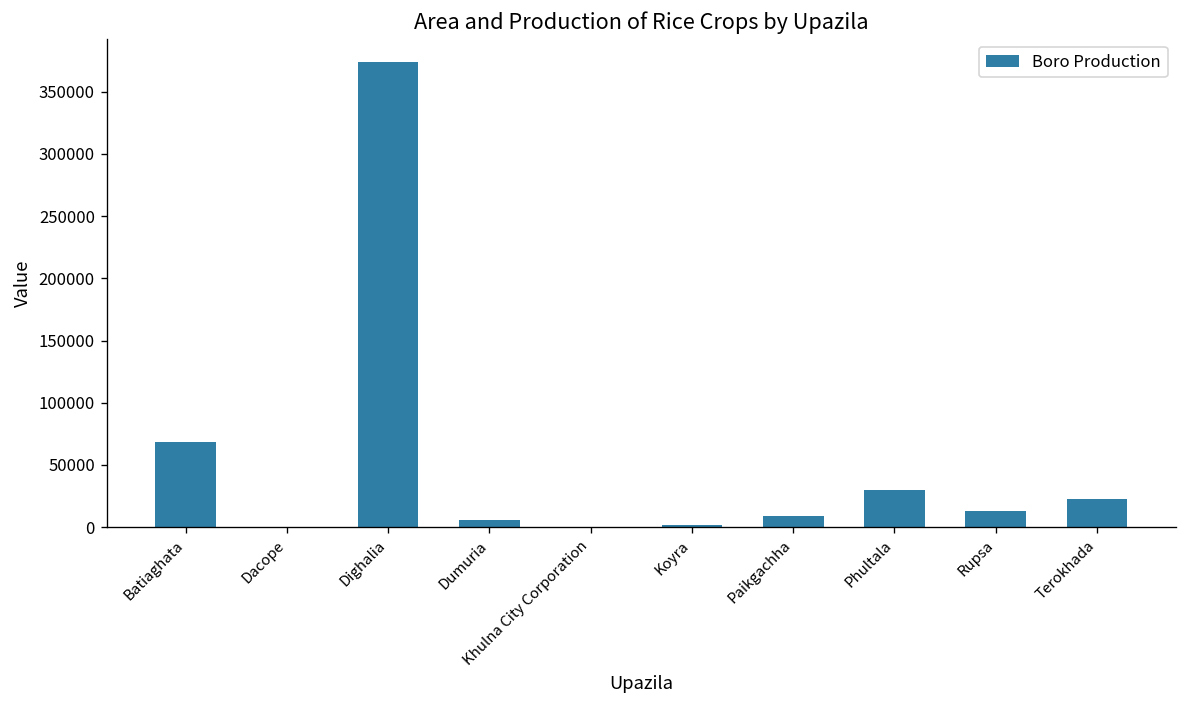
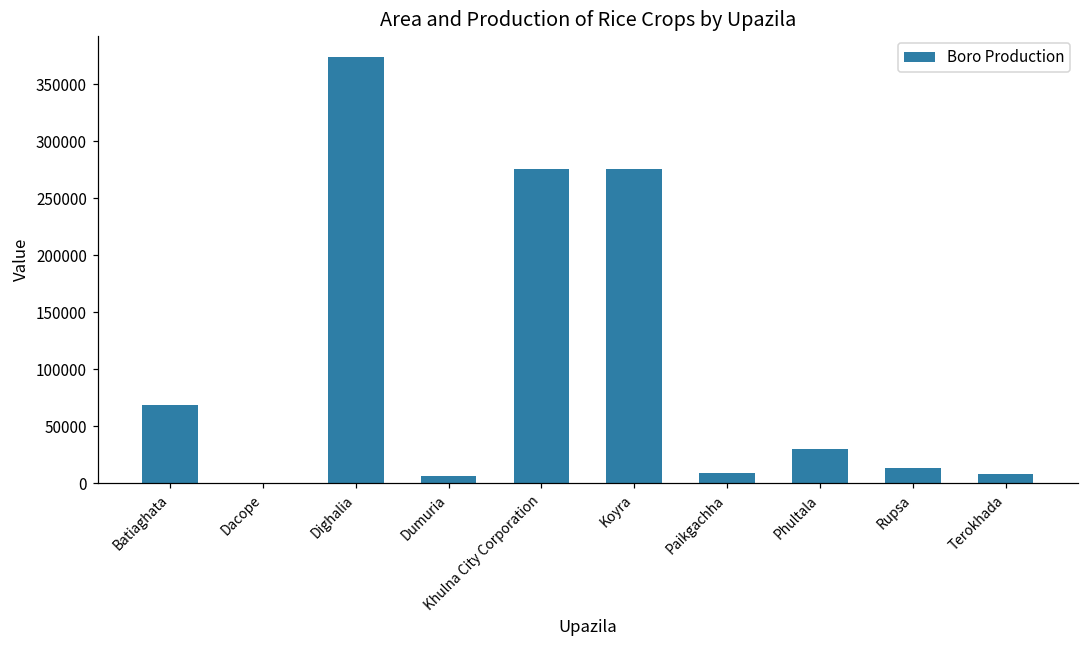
Khulna City Corporation: 0 -> 276000
Koyra: 2000 -> 276000
Terokhada: 23000 -> 8000
